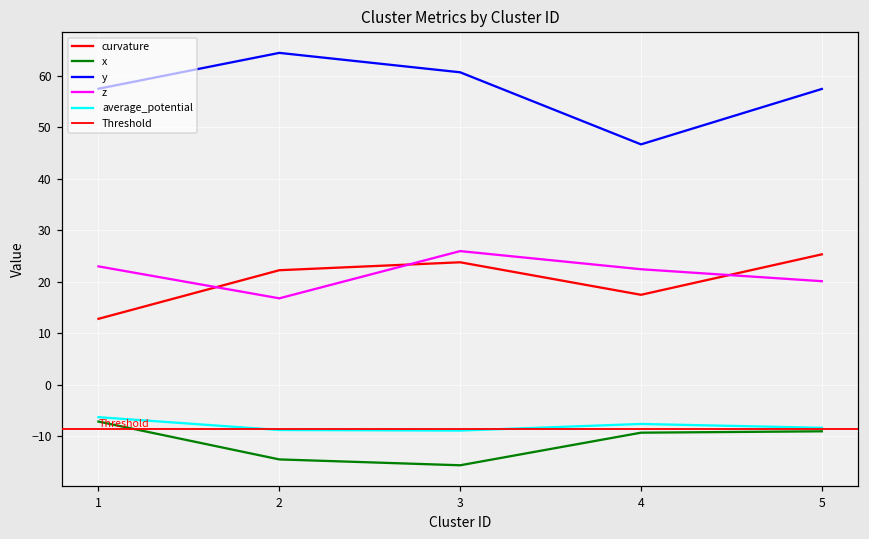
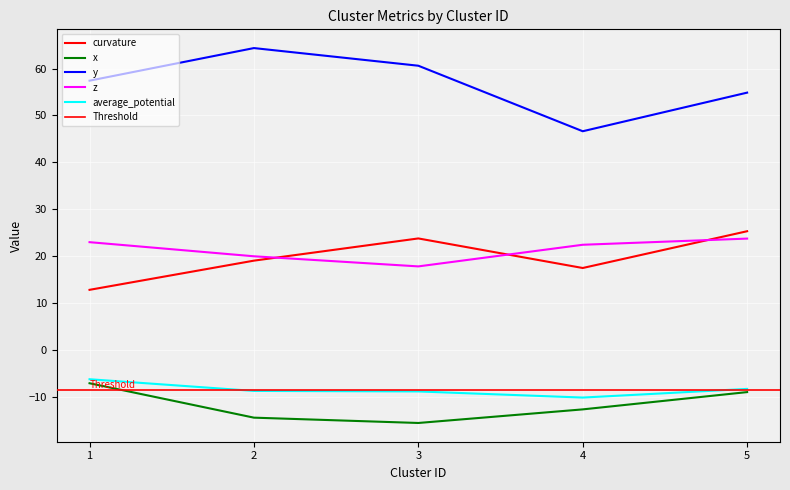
curvature, 2: 22 -> 19
z, 2: 17 -> 20
z, 3: 26 -> 18
x, 4: -9 -> -13
average_potential, 4: -8 -> -10
y, 5: 57 -> 55
z, 5: 20 -> 24
